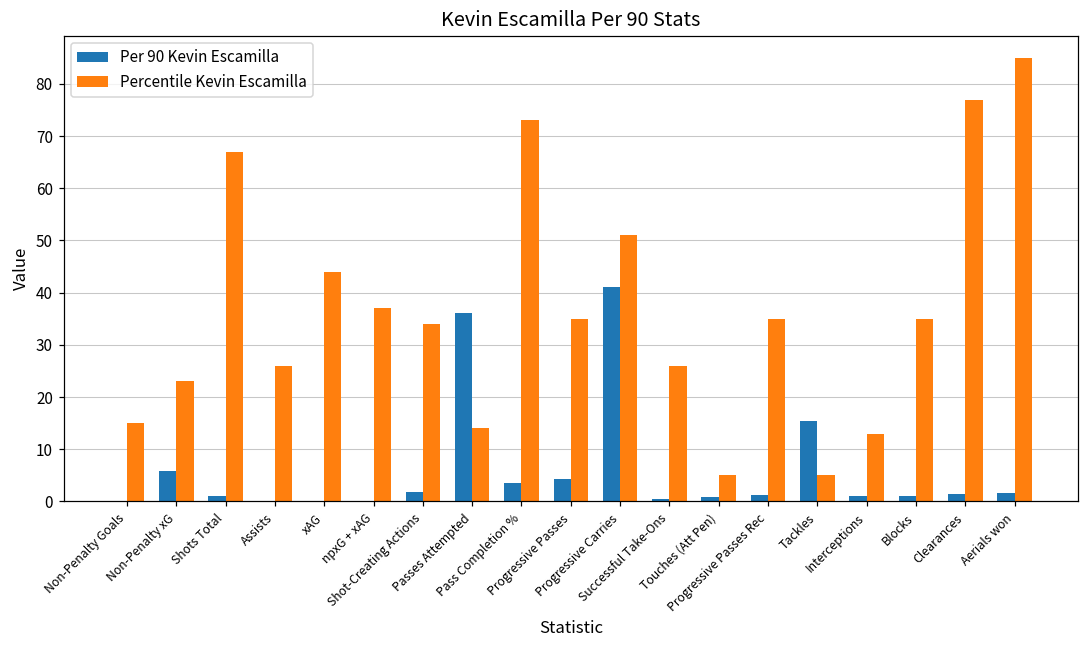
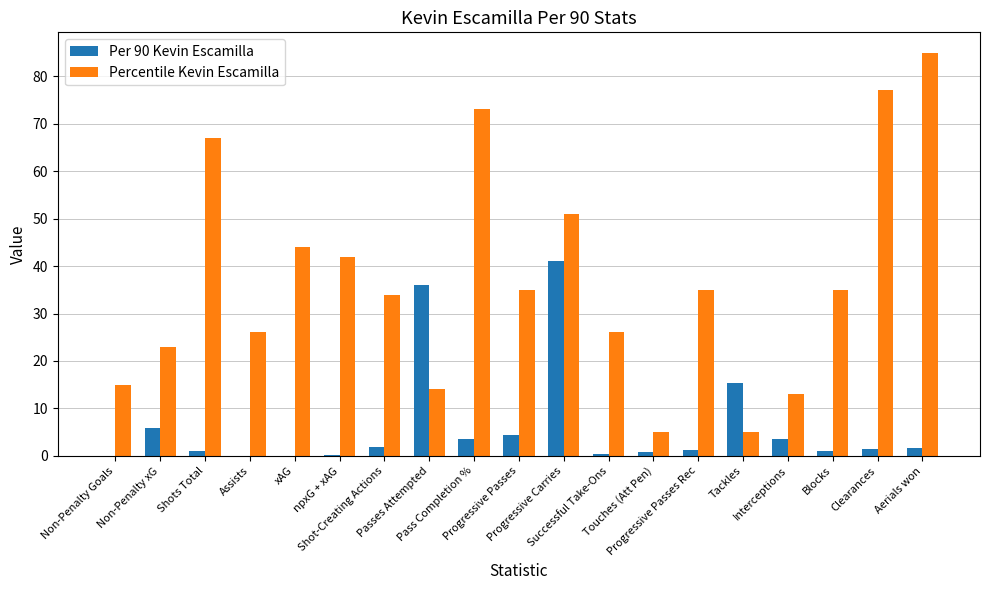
Percentile Kevin Escamilla, npxG + xAG: 37 -> 42
Per 90 Kevin Escamilla, Interceptions: 1 -> 4
